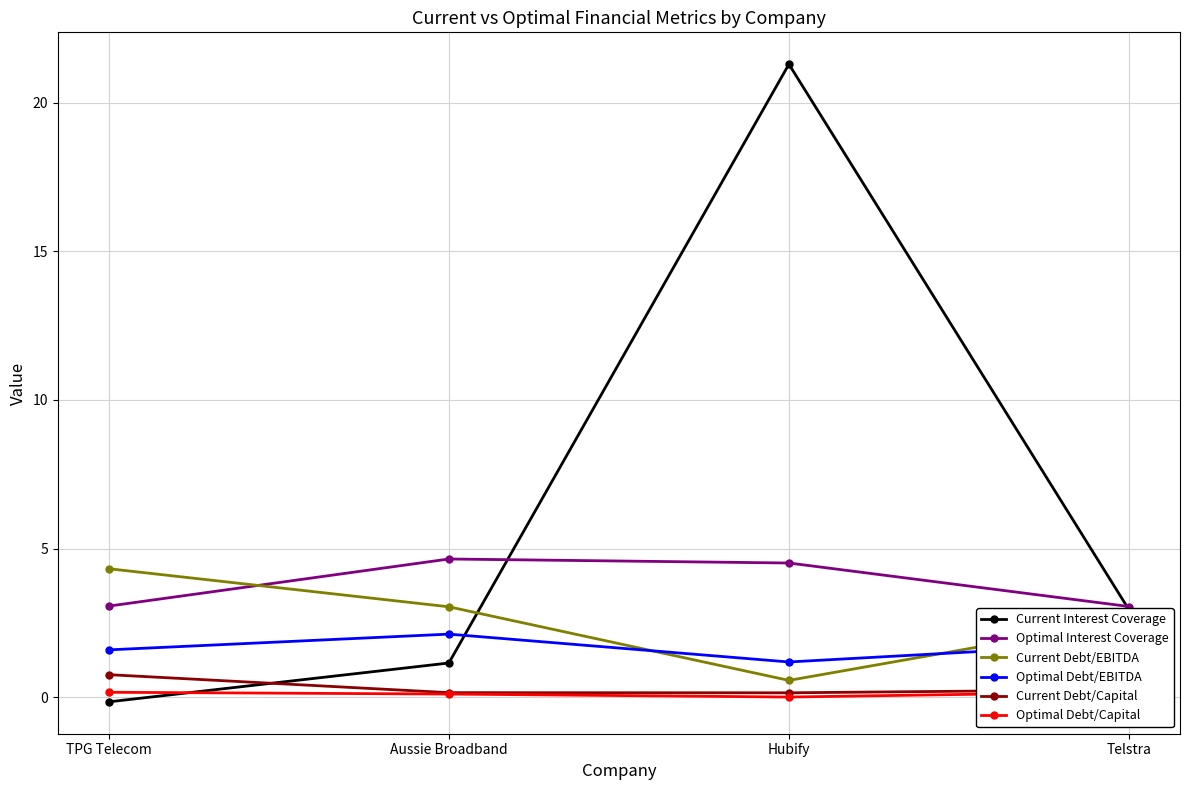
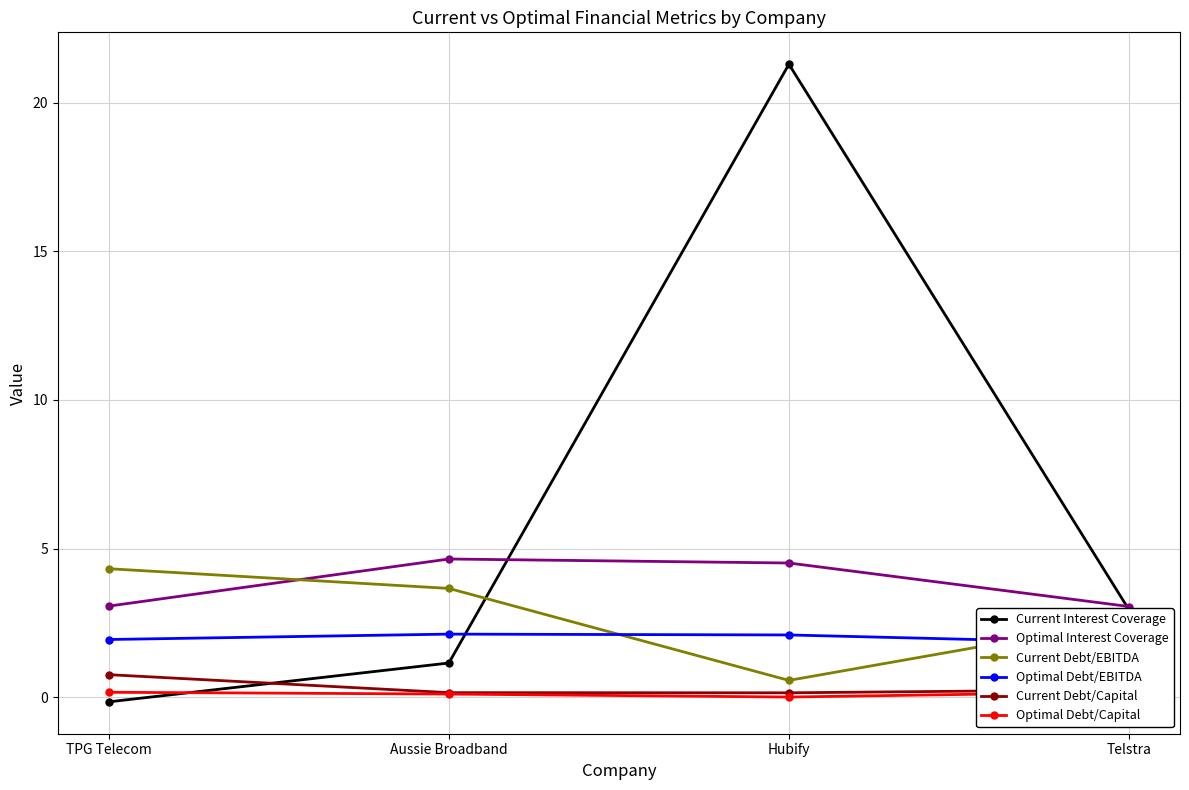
Optimal Debt/EBITDA, TPG Telecom: 1.6 -> 1.9
Current Debt/EBITDA, Aussie Broadband: 3.0 -> 3.7
Optimal Debt/EBITDA, Hubify: 1.2 -> 2.1
